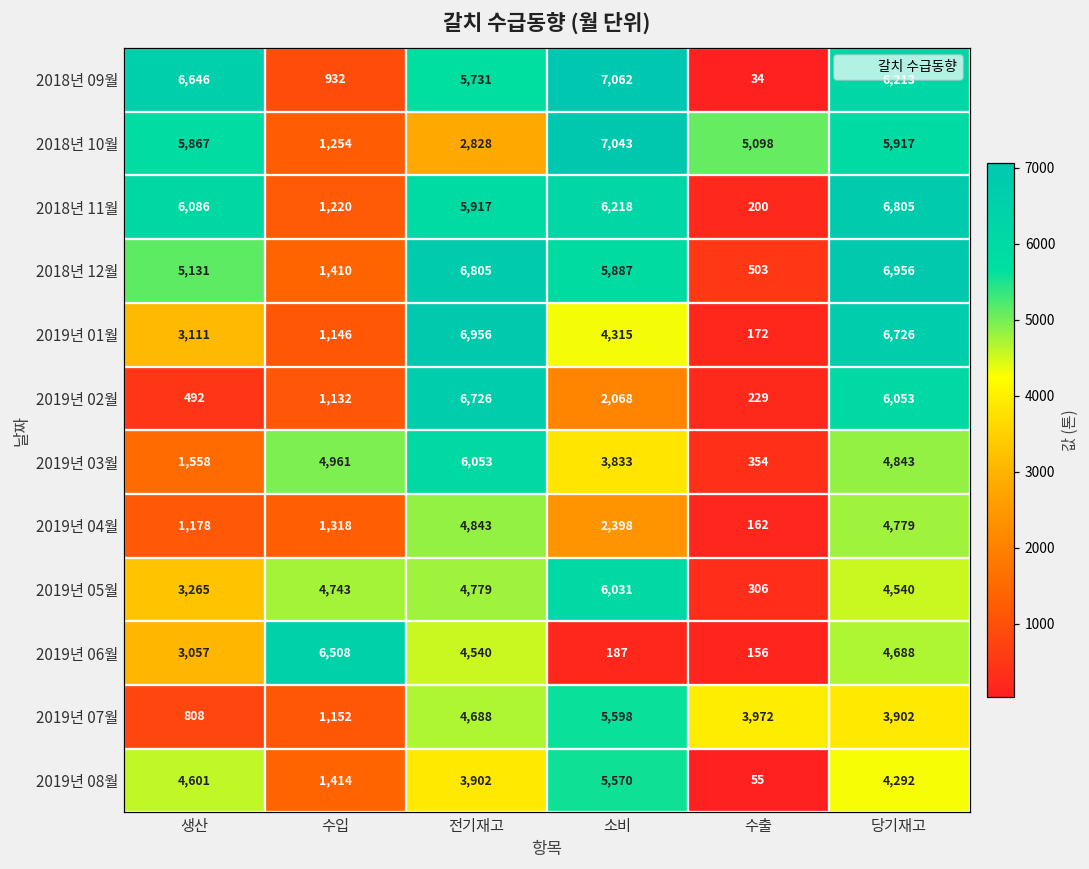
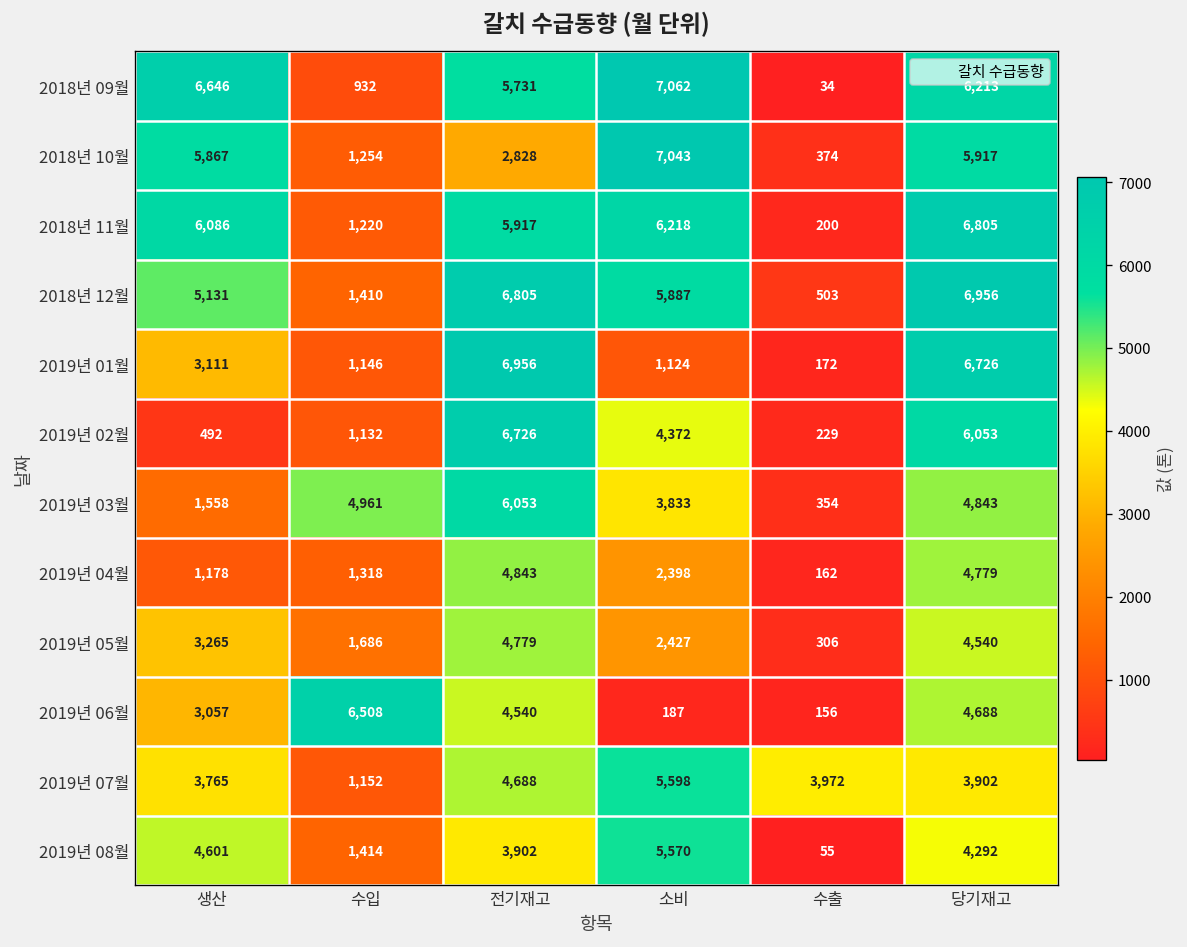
2018년 10월, 수출: 5,098 -> 374
2019년 01월, 소비: 4,315 -> 1,124
2019년 02월, 소비: 2,068 -> 4,372
2019년 05월, 수입: 4,743 -> 1,686
2019년 05월, 소비: 6,031 -> 2,427
2019년 07월, 생산: 808 -> 3,765
